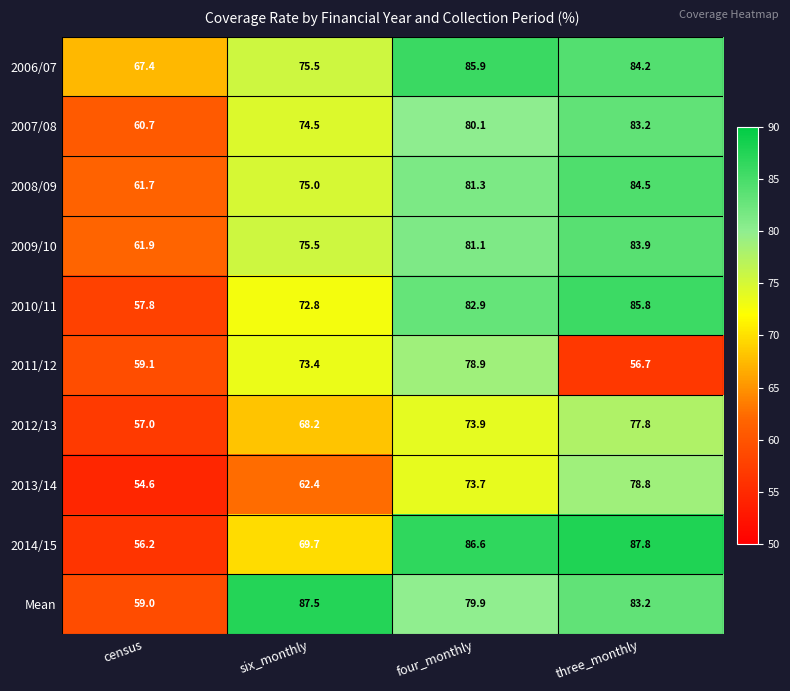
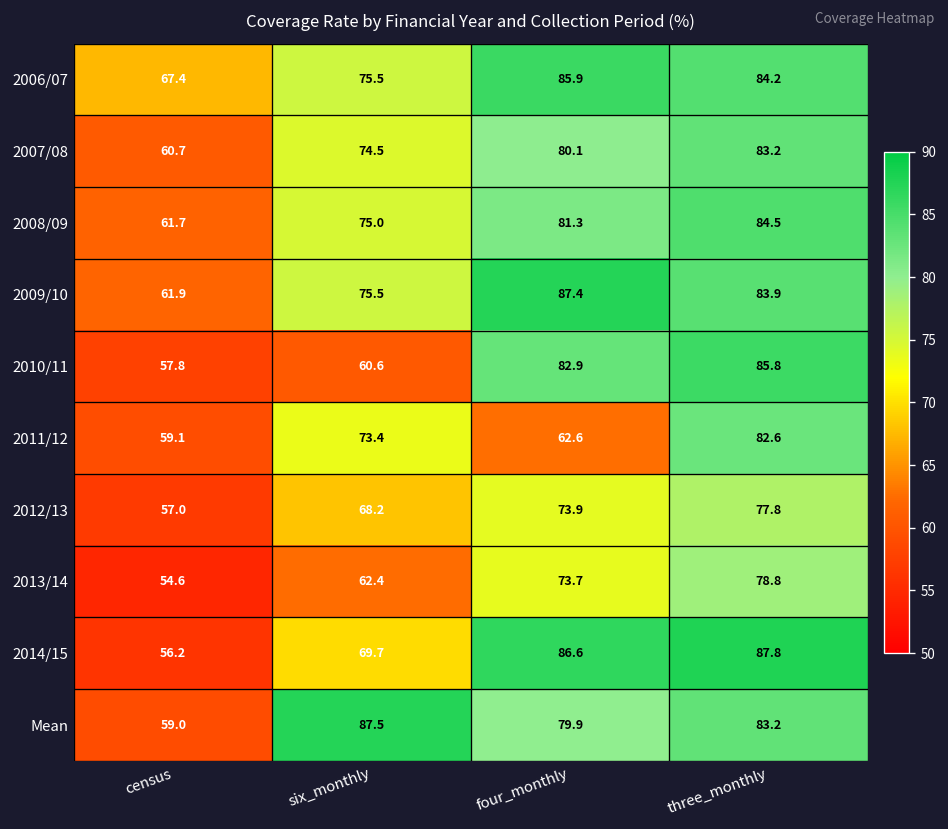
2009/10, four_monthly: 81.1 -> 87.4
2010/11, six_monthly: 72.8 -> 60.6
2011/12, four_monthly: 78.9 -> 62.6
2011/12, three_monthly: 56.7 -> 82.6
